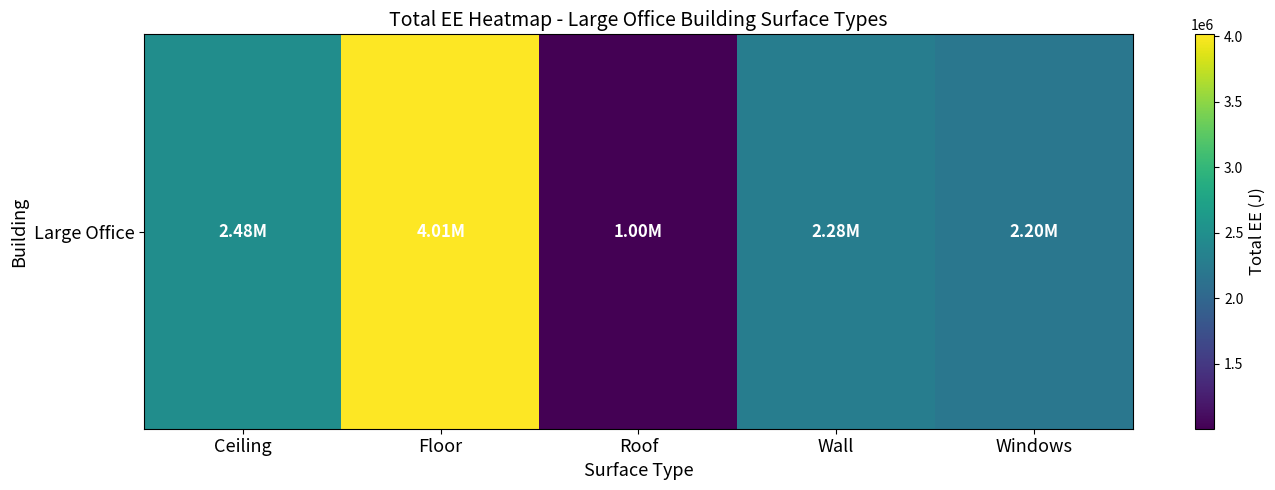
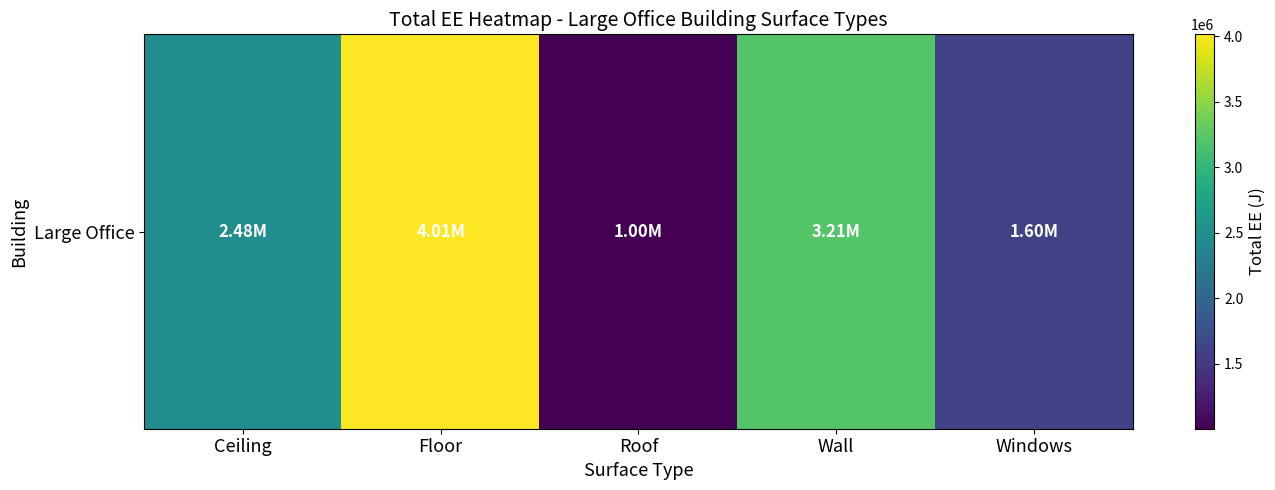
Large Office, Wall: 2.28M -> 3.21M
Large Office, Windows: 2.20M -> 1.60M
